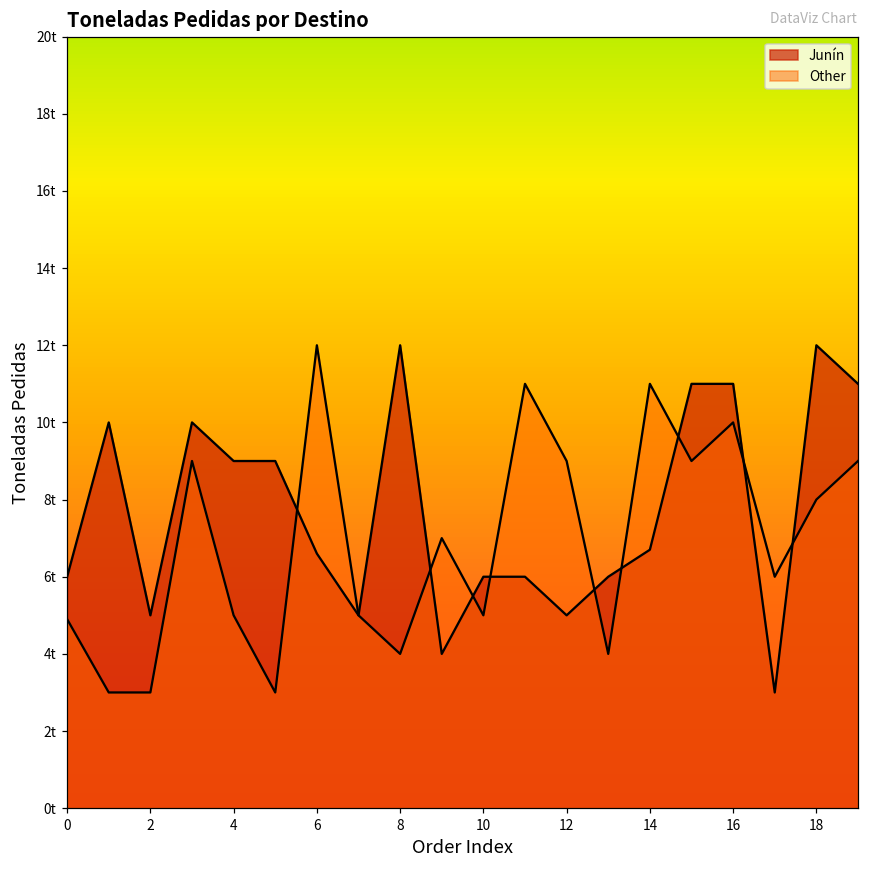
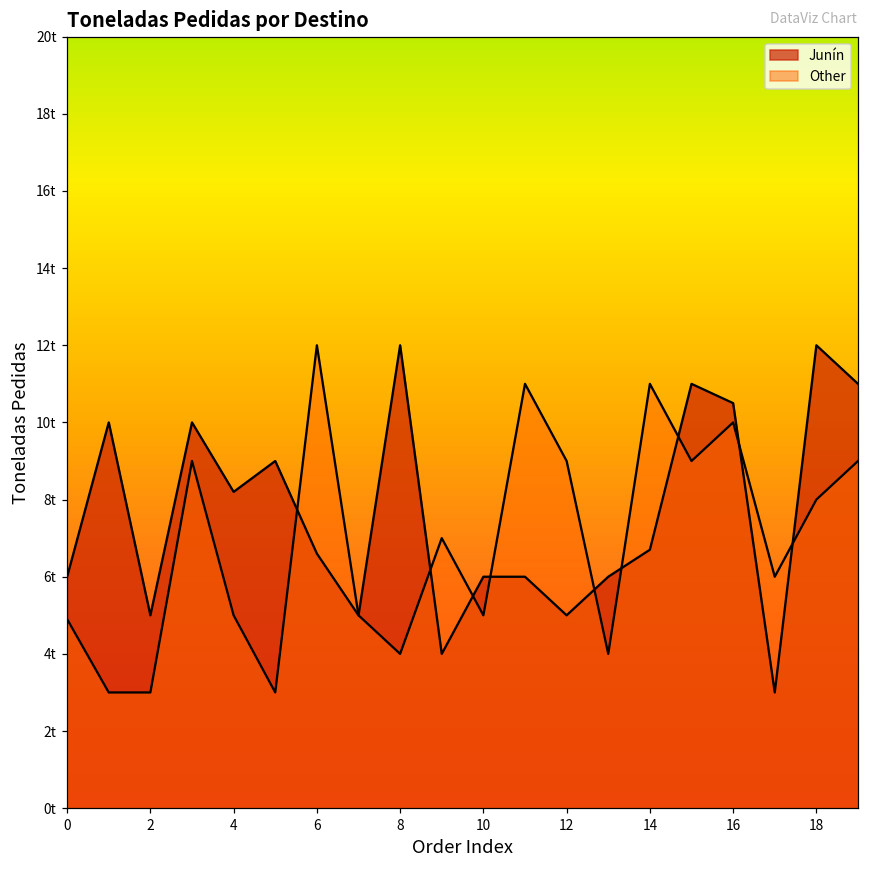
Junín, 4: 9.0t -> 8.2t
Junín, 16: 11.0t -> 10.5t
